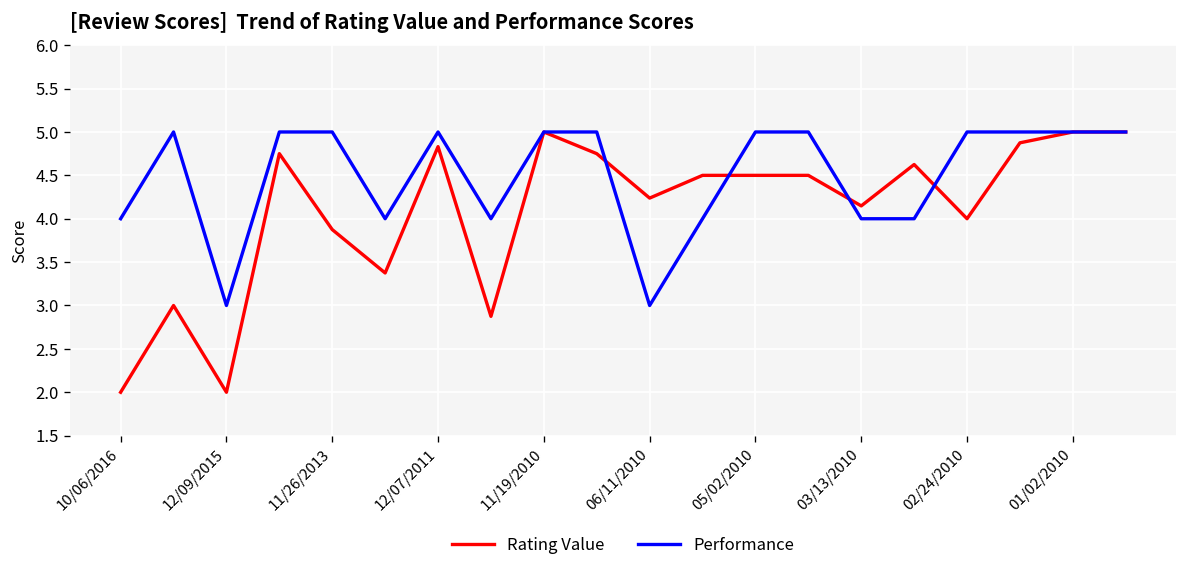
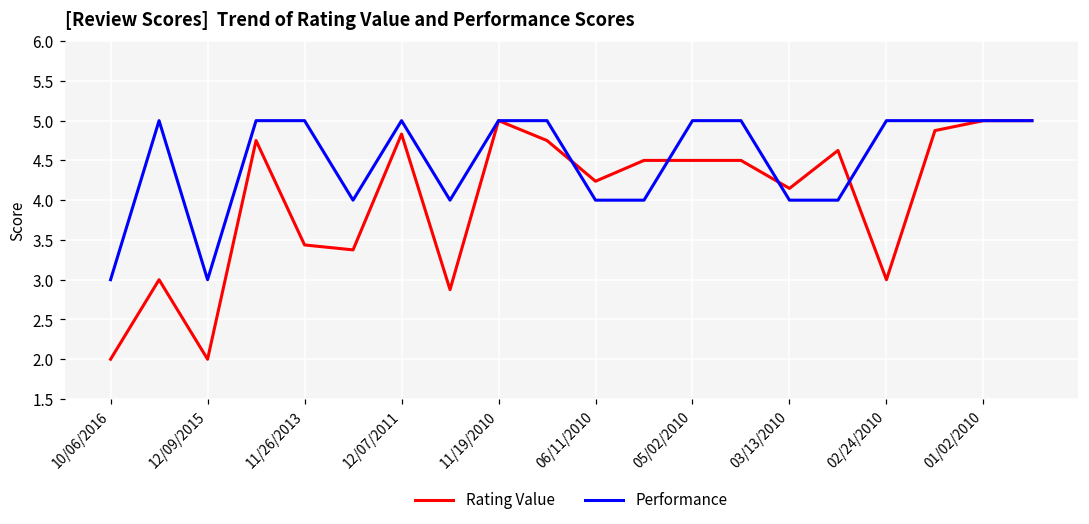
Performance, 10/06/2016: 4 -> 3
Rating Value, 11/26/2013: 3.9 -> 3.4
Performance, 06/11/2010: 3 -> 4
Rating Value, 02/24/2010: 4 -> 3
